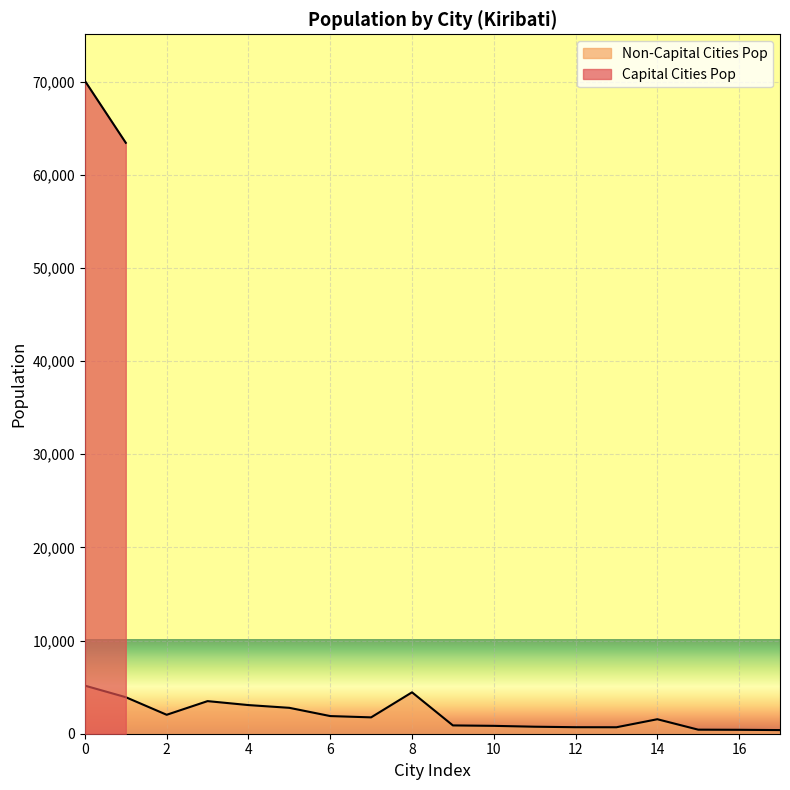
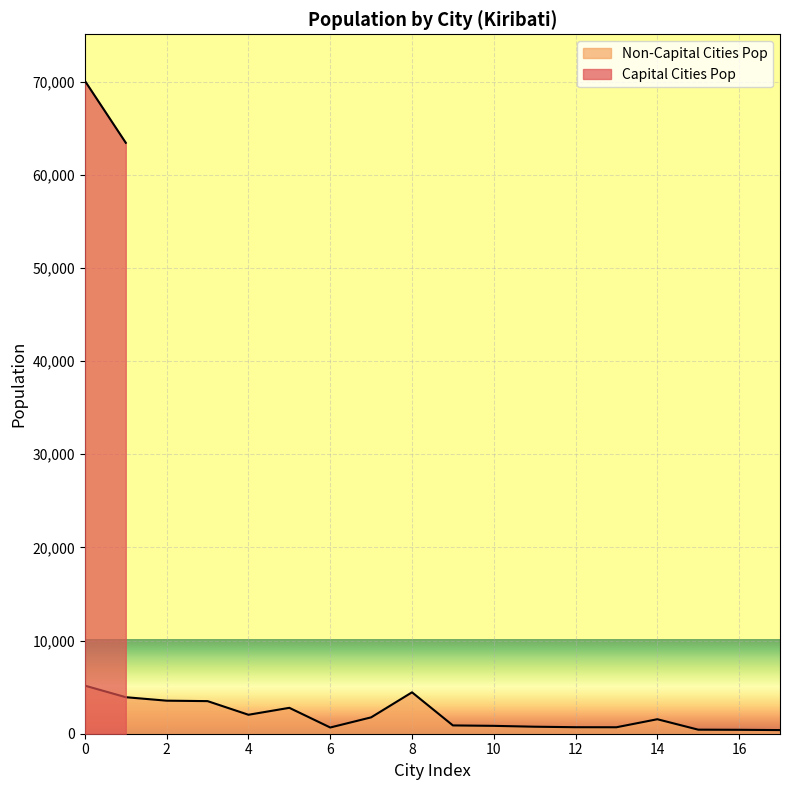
Non-Capital Cities Pop, 2: 2,000 -> 4,000
Non-Capital Cities Pop, 4: 3,000 -> 2,000
Non-Capital Cities Pop, 6: 2,000 -> 1,000
